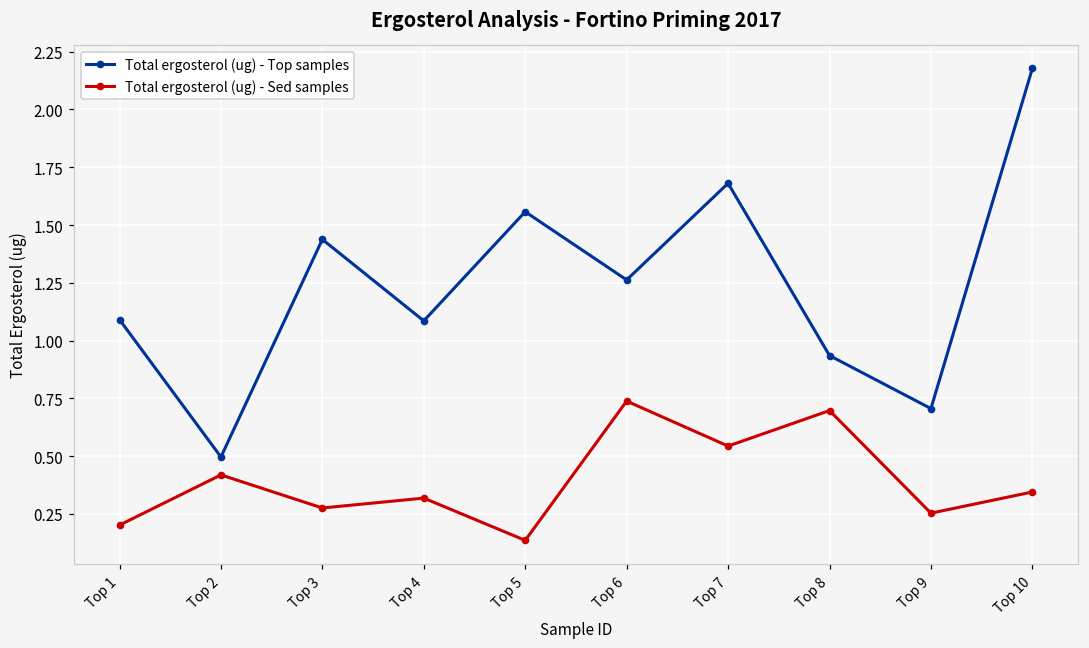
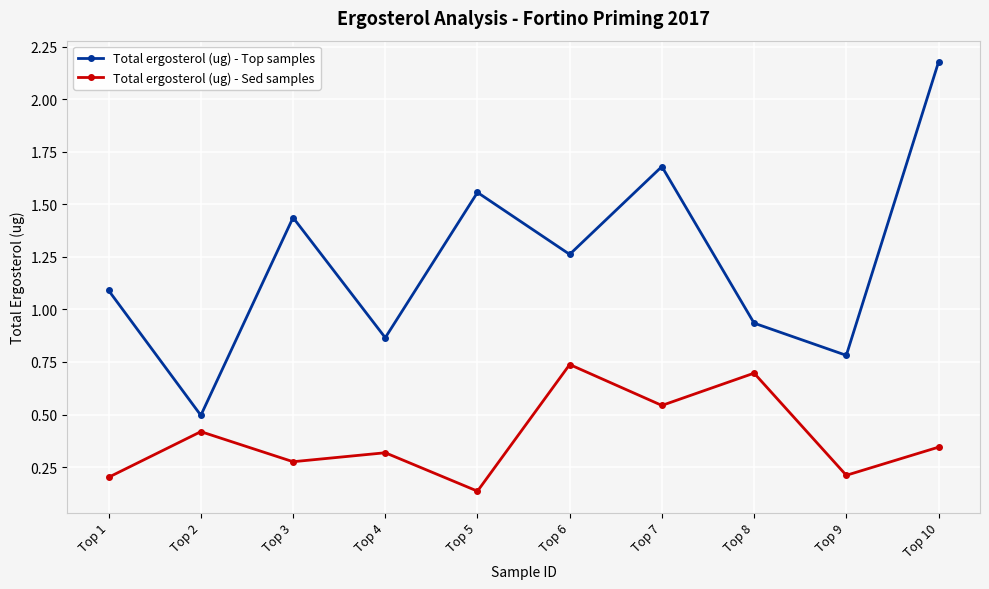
Total ergosterol (ug) - Top samples, Top 4: 1.09 -> 0.87
Total ergosterol (ug) - Top samples, Top 9: 0.71 -> 0.78
Total ergosterol (ug) - Sed samples, Top 9: 0.25 -> 0.21
